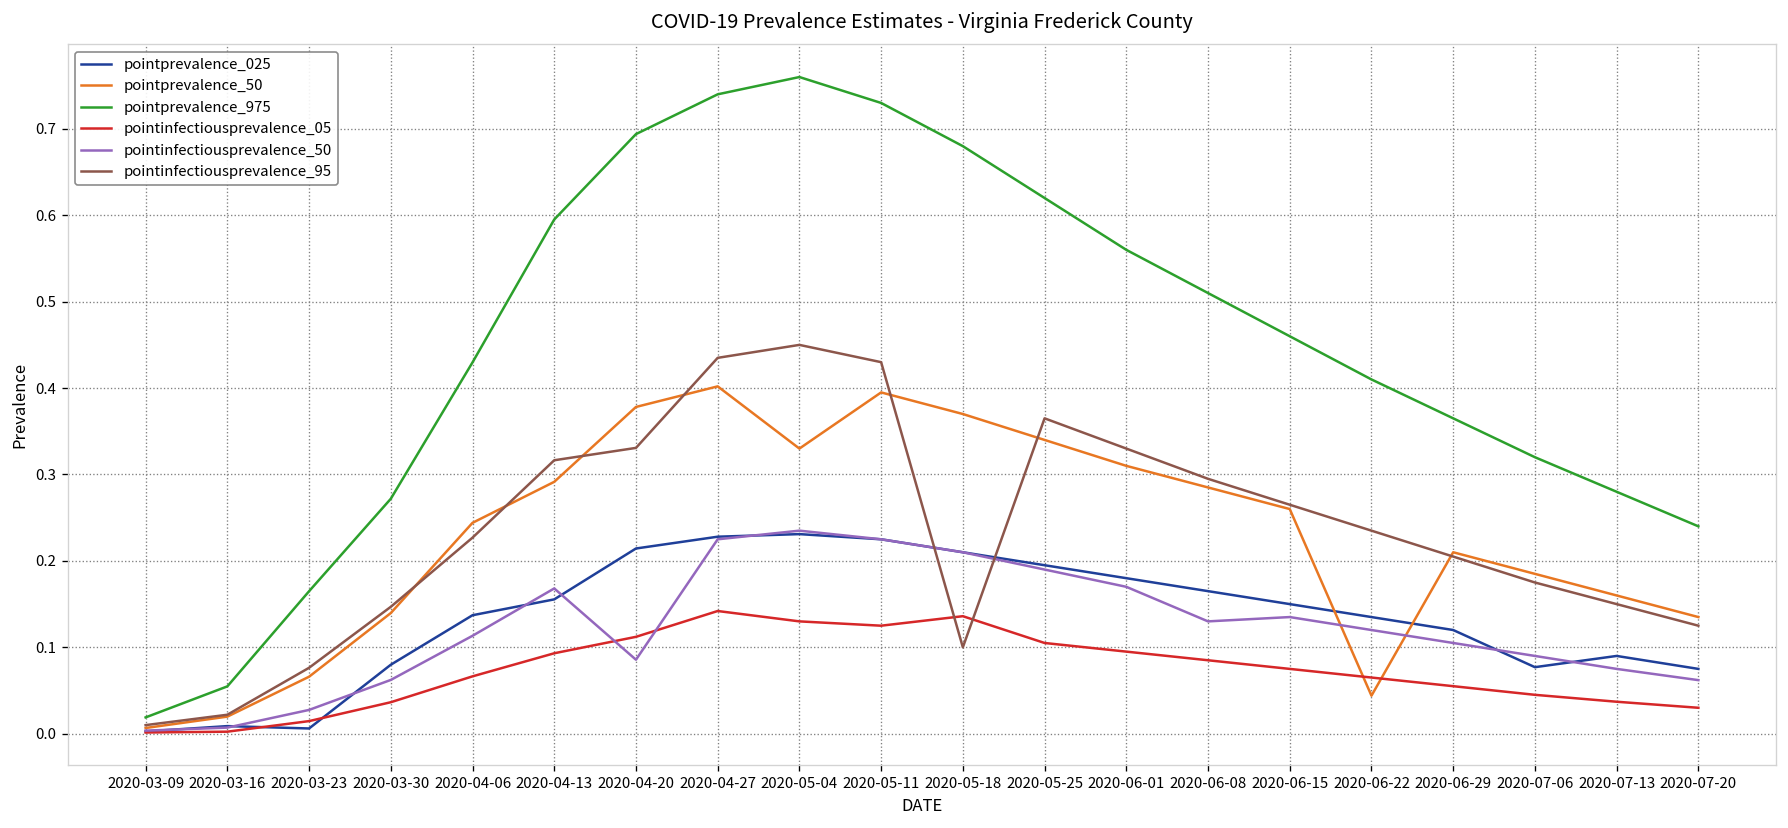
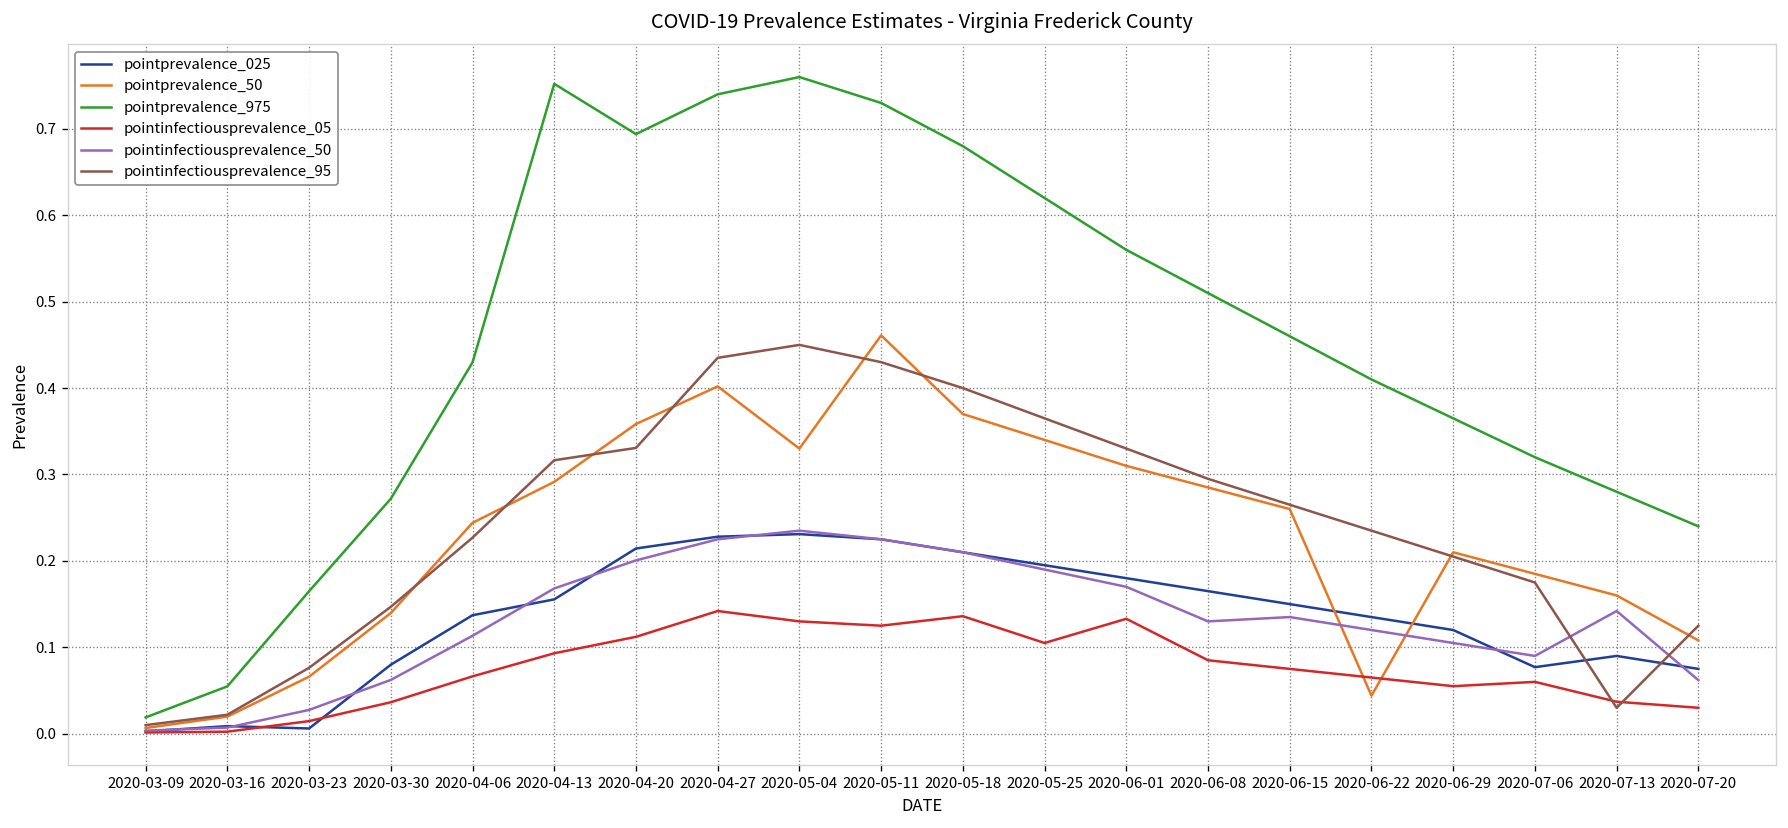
pointprevalence_975, 2020-04-13: 0.60 -> 0.75
pointprevalence_50, 2020-04-20: 0.38 -> 0.36
pointinfectiousprevalence_50, 2020-04-20: 0.09 -> 0.20
pointprevalence_50, 2020-05-11: 0.40 -> 0.46
pointinfectiousprevalence_95, 2020-05-18: 0.1 -> 0.4
pointinfectiousprevalence_05, 2020-06-01: 0.10 -> 0.13
pointinfectiousprevalence_05, 2020-07-06: 0.05 -> 0.06
pointinfectiousprevalence_50, 2020-07-13: 0.08 -> 0.14
pointinfectiousprevalence_95, 2020-07-13: 0.15 -> 0.03
pointprevalence_50, 2020-07-20: 0.14 -> 0.11
